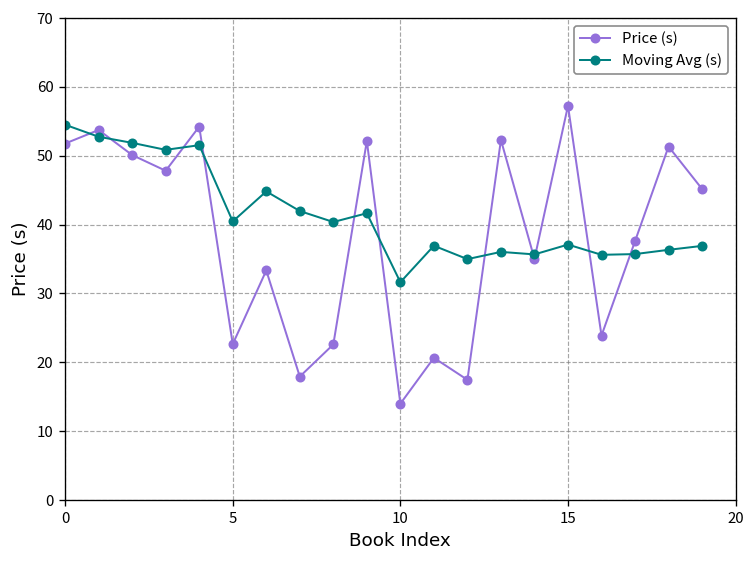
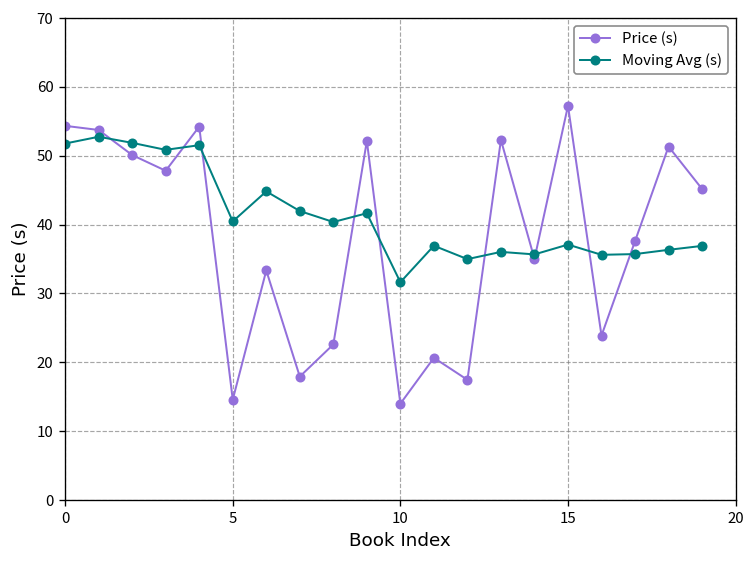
Price (s), 0: 52 -> 54
Moving Avg (s), 0: 55 -> 52
Price (s), 5: 23 -> 15
